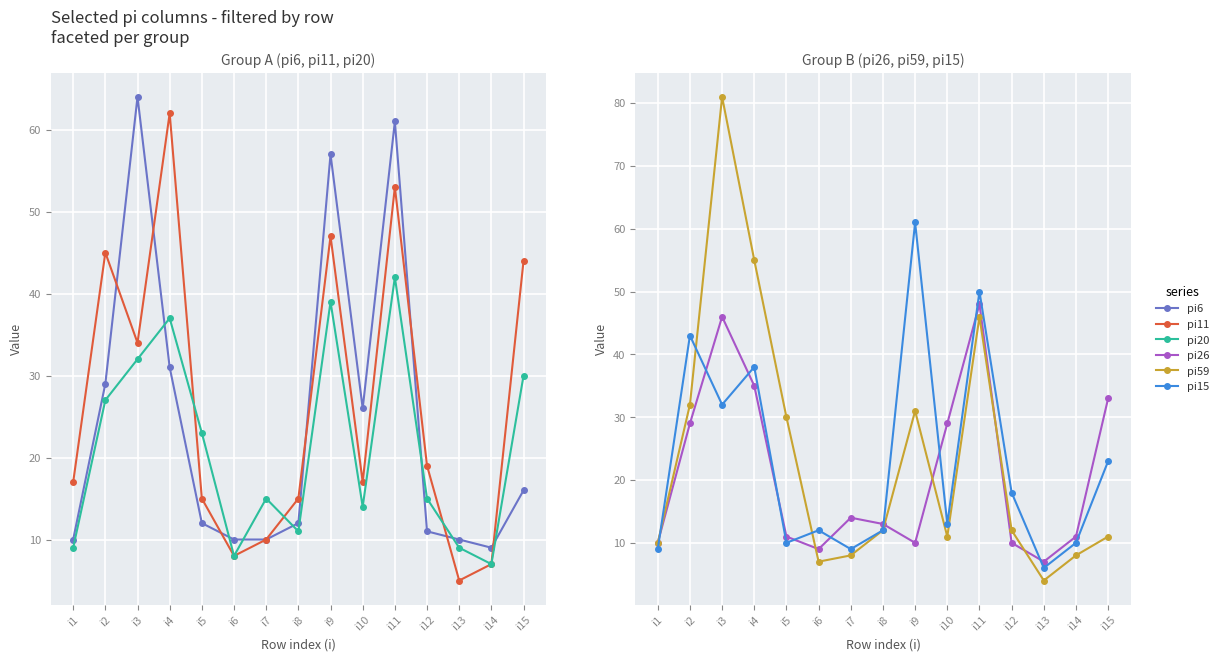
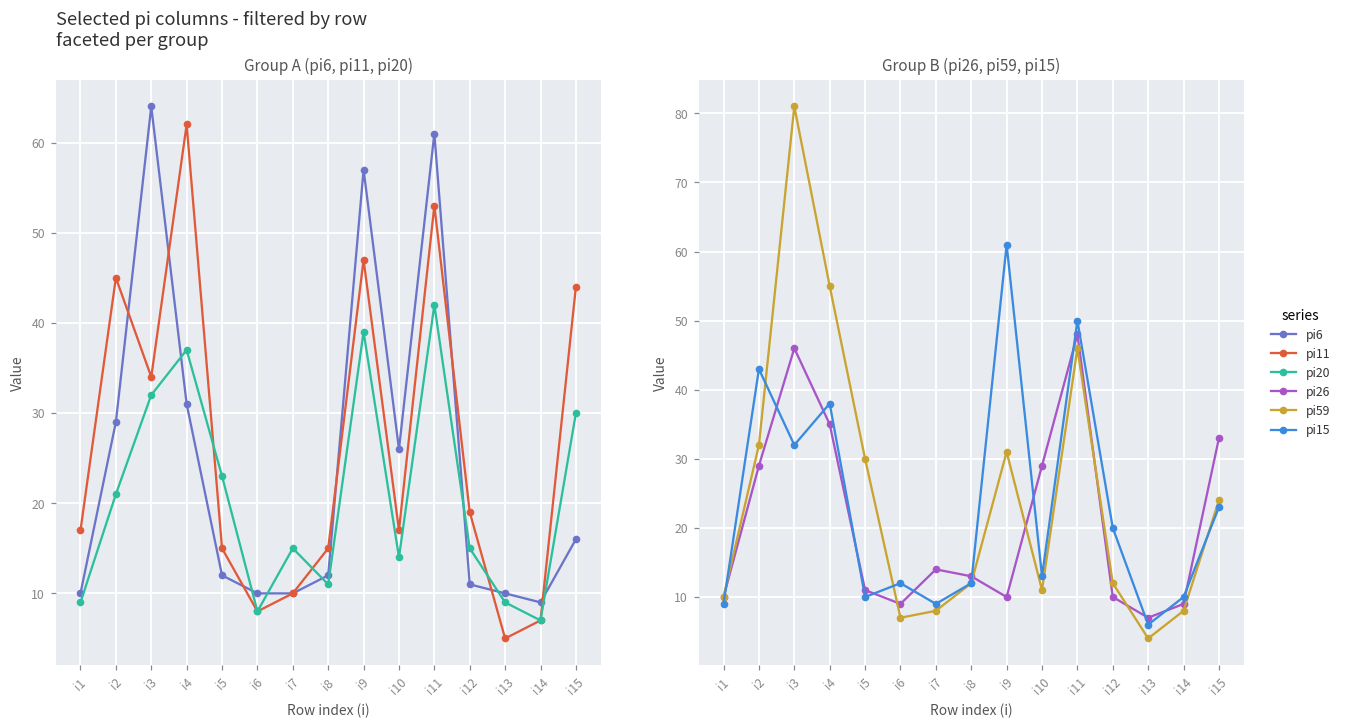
Group A (pi6, pi11, pi20), pi20, i2: 27 -> 21
Group B (pi26, pi59, pi15), pi15, i12: 18 -> 20
Group B (pi26, pi59, pi15), pi26, i14: 11 -> 9
Group B (pi26, pi59, pi15), pi59, i15: 11 -> 24
